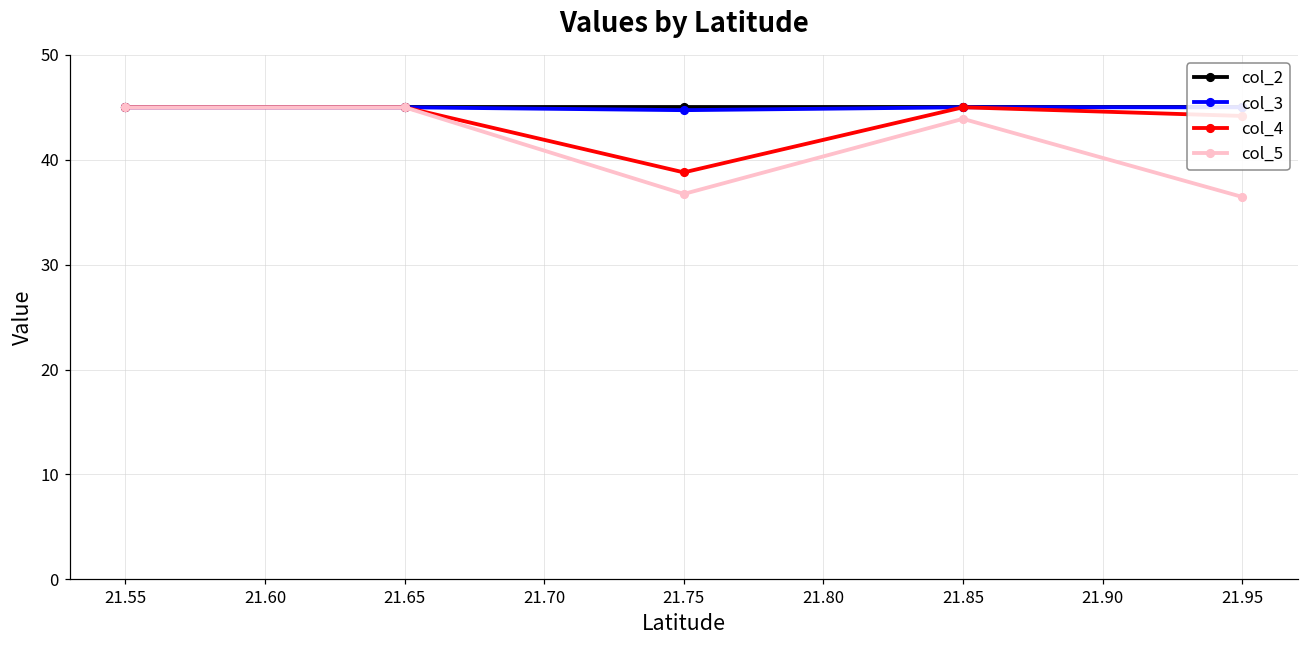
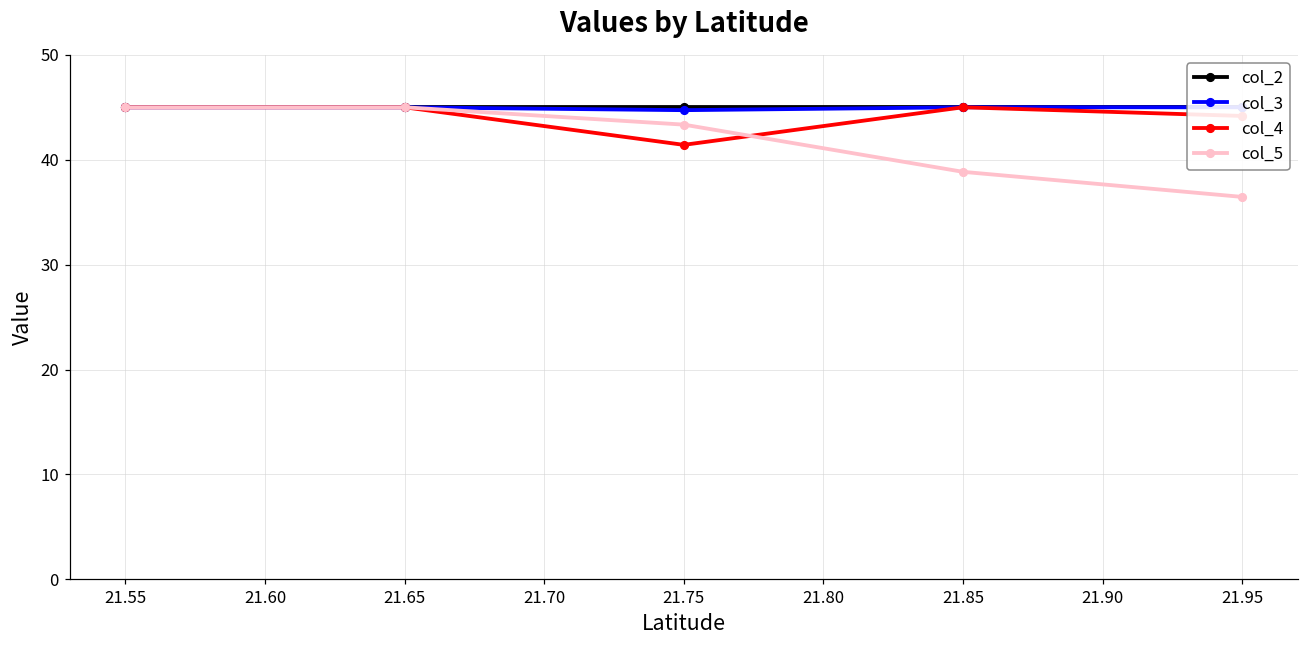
col_4, 21.75: 39 -> 41
col_5, 21.75: 37 -> 43
col_5, 21.85: 44 -> 39
